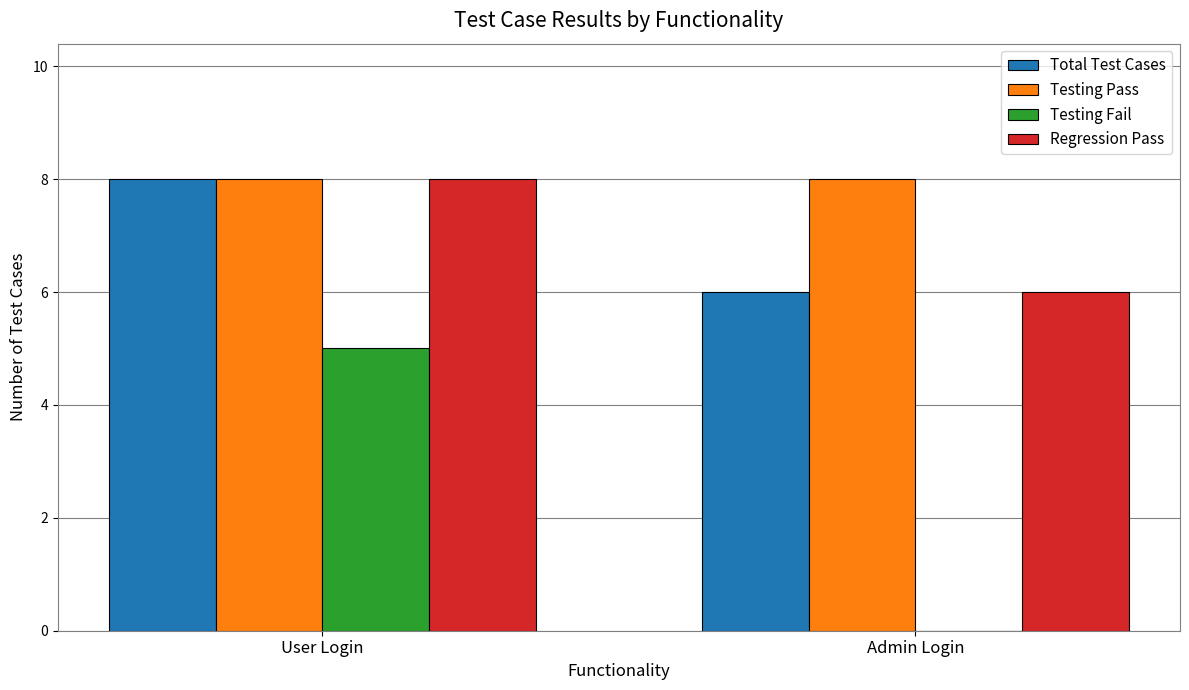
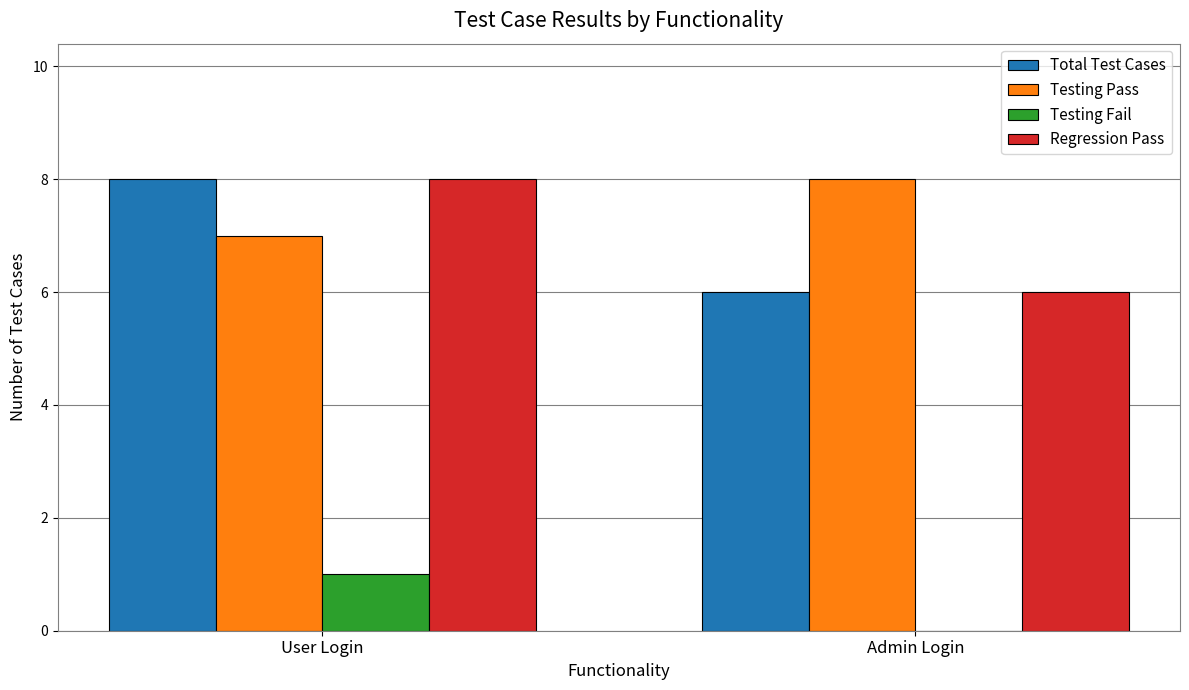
Testing Pass, User Login: 8 -> 7
Testing Fail, User Login: 5 -> 1
